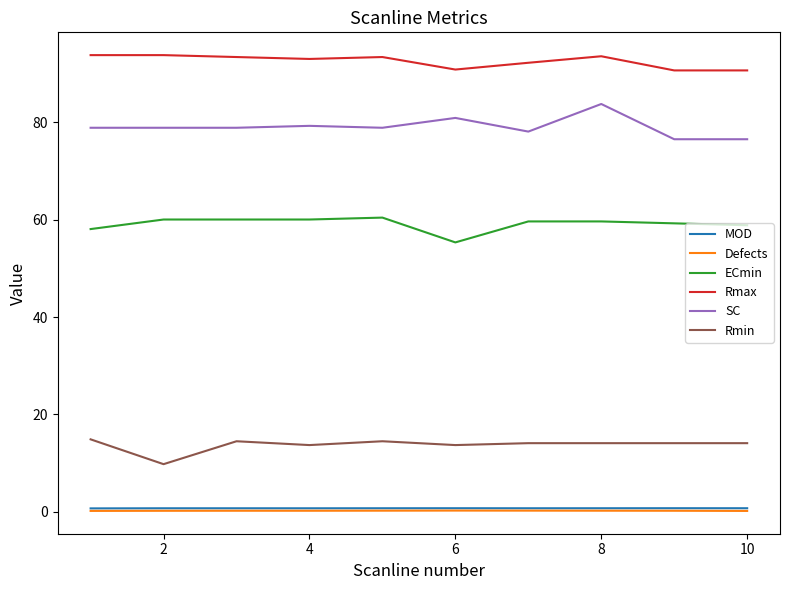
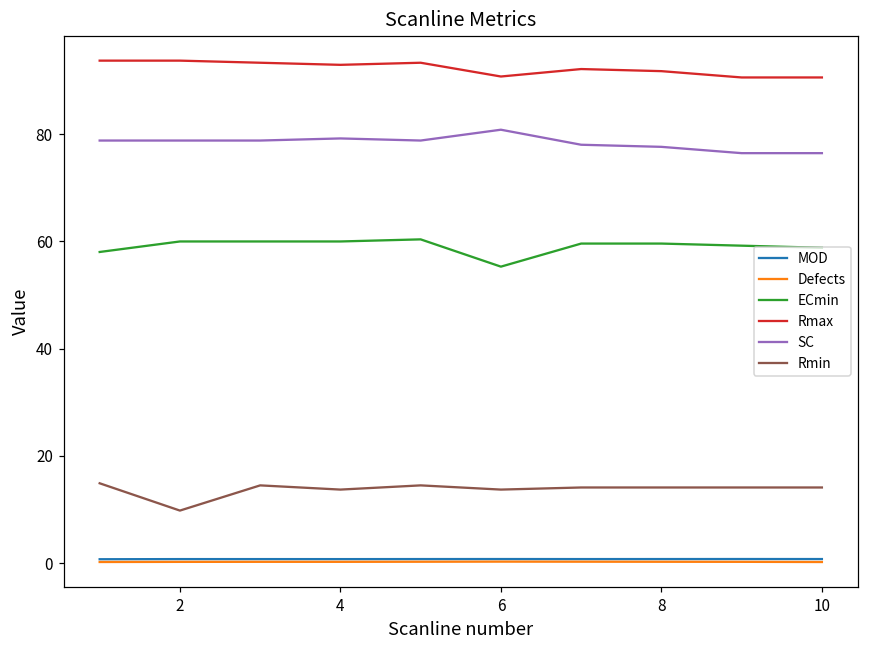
Rmax, 8: 93 -> 92
SC, 8: 84 -> 78
